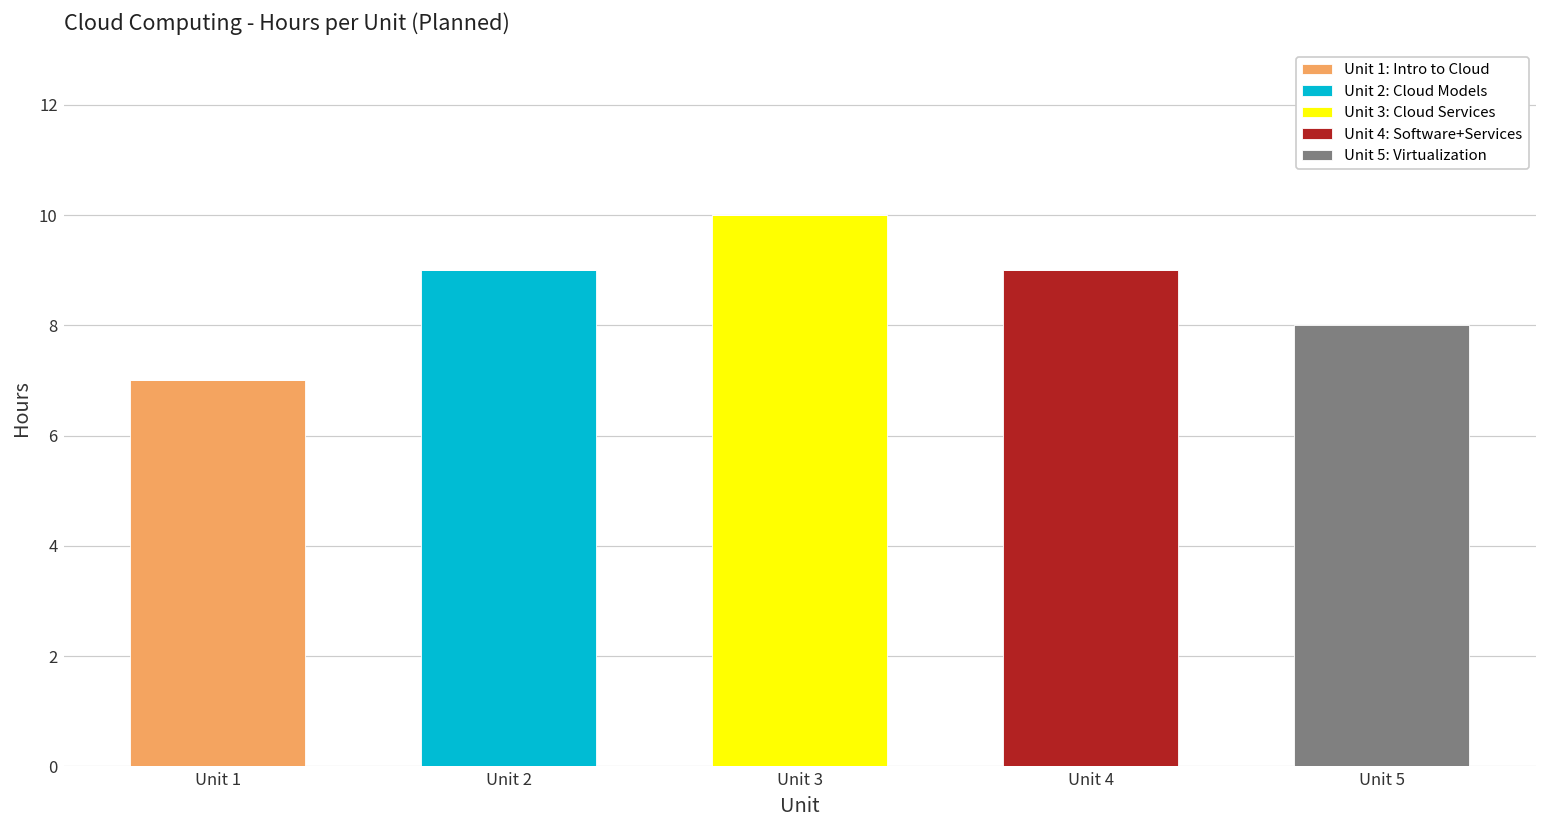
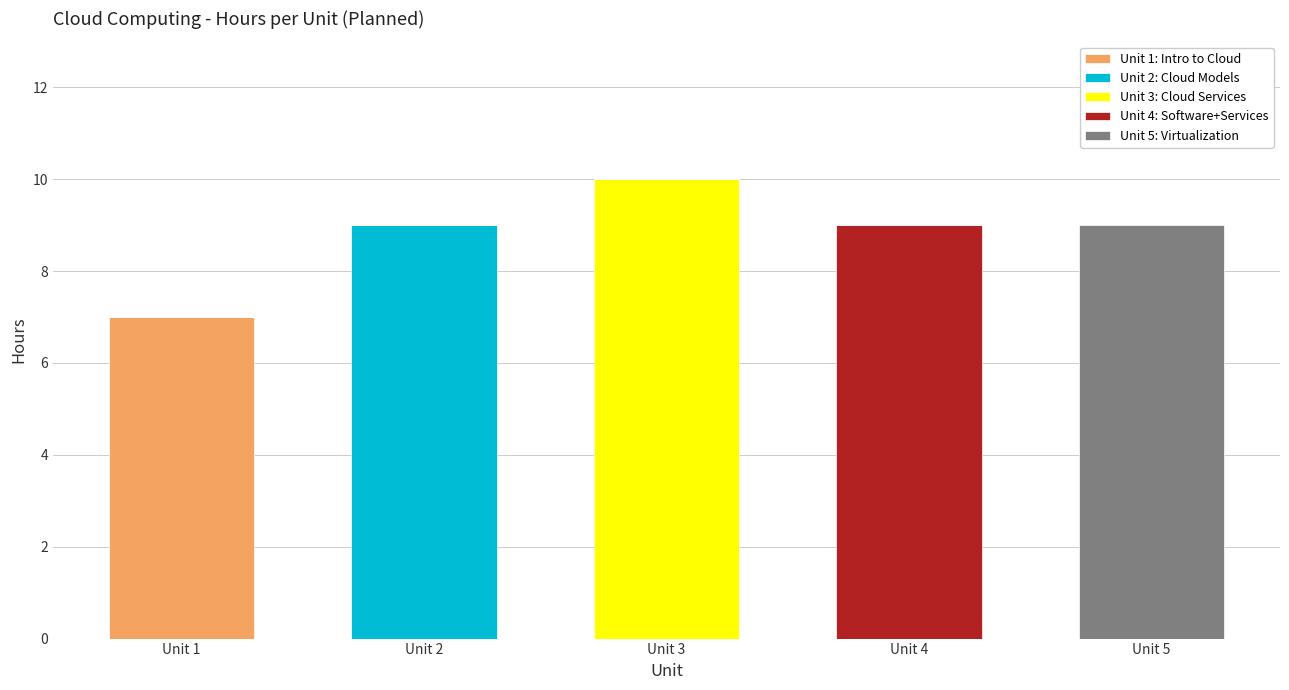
Unit 5: Virtualization, Unit 5: 8 -> 9
